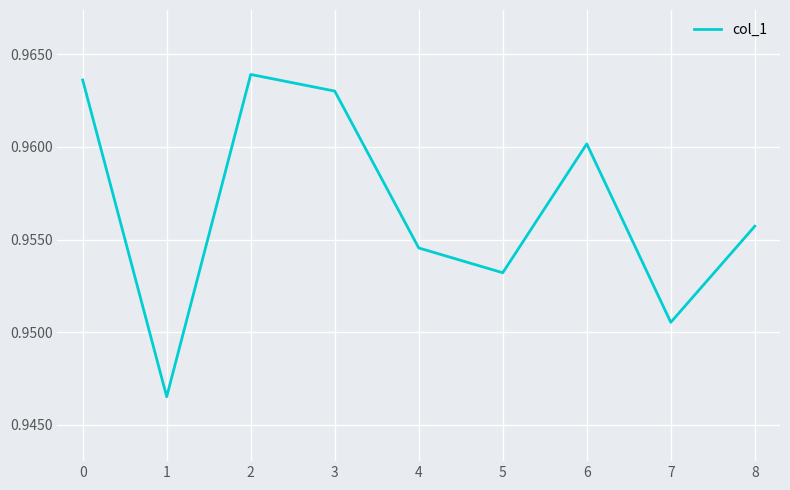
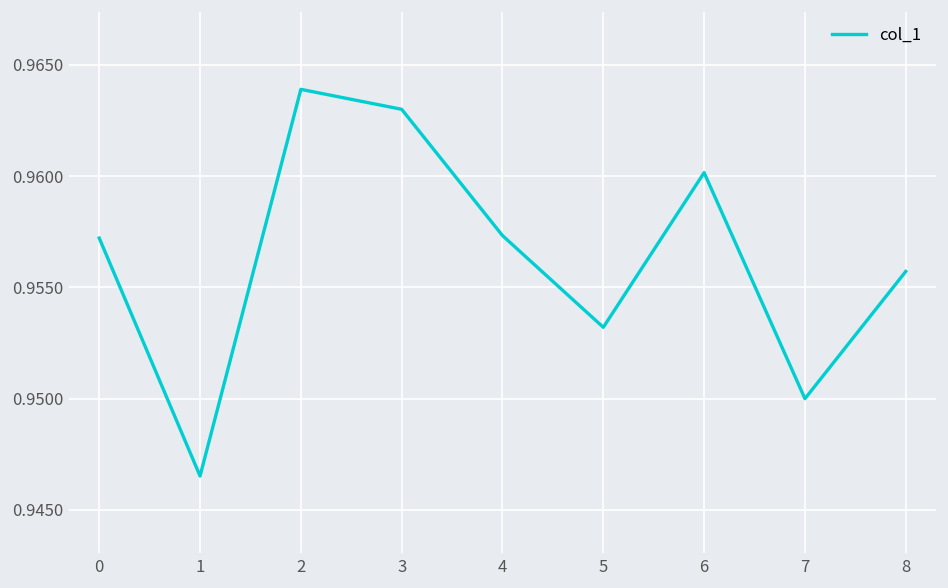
0: 0.9636 -> 0.9572
4: 0.9545 -> 0.9573
7: 0.9505 -> 0.9500
